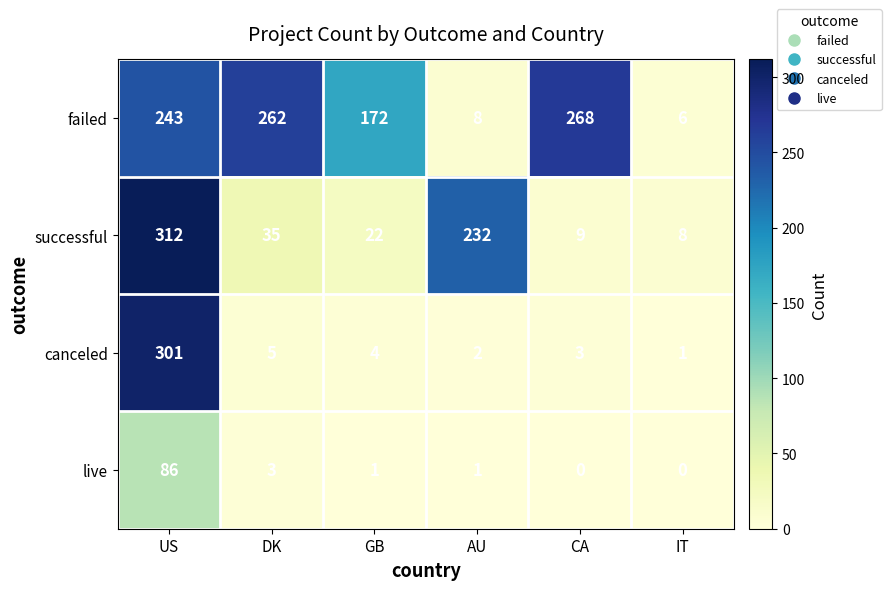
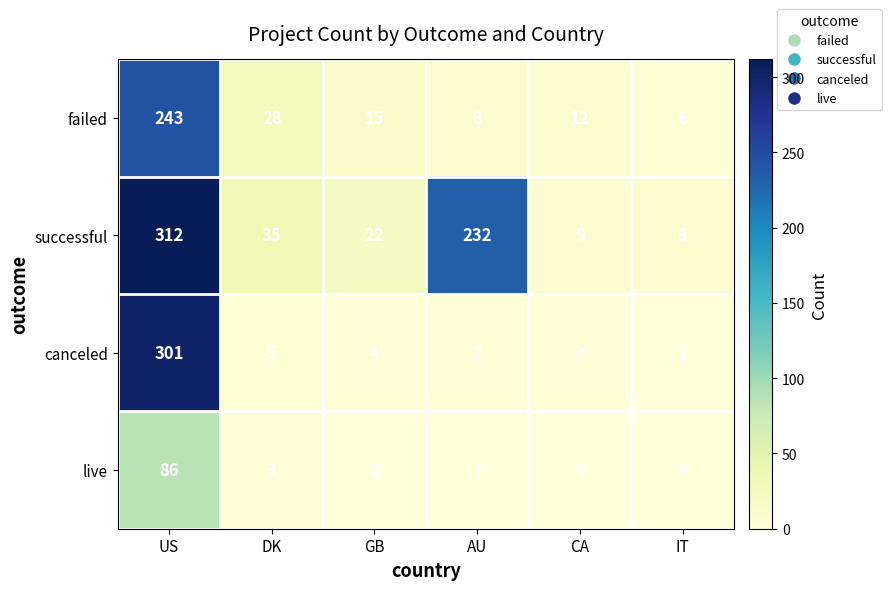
failed, DK: 262 -> 28
failed, GB: 172 -> 15
failed, CA: 268 -> 12
